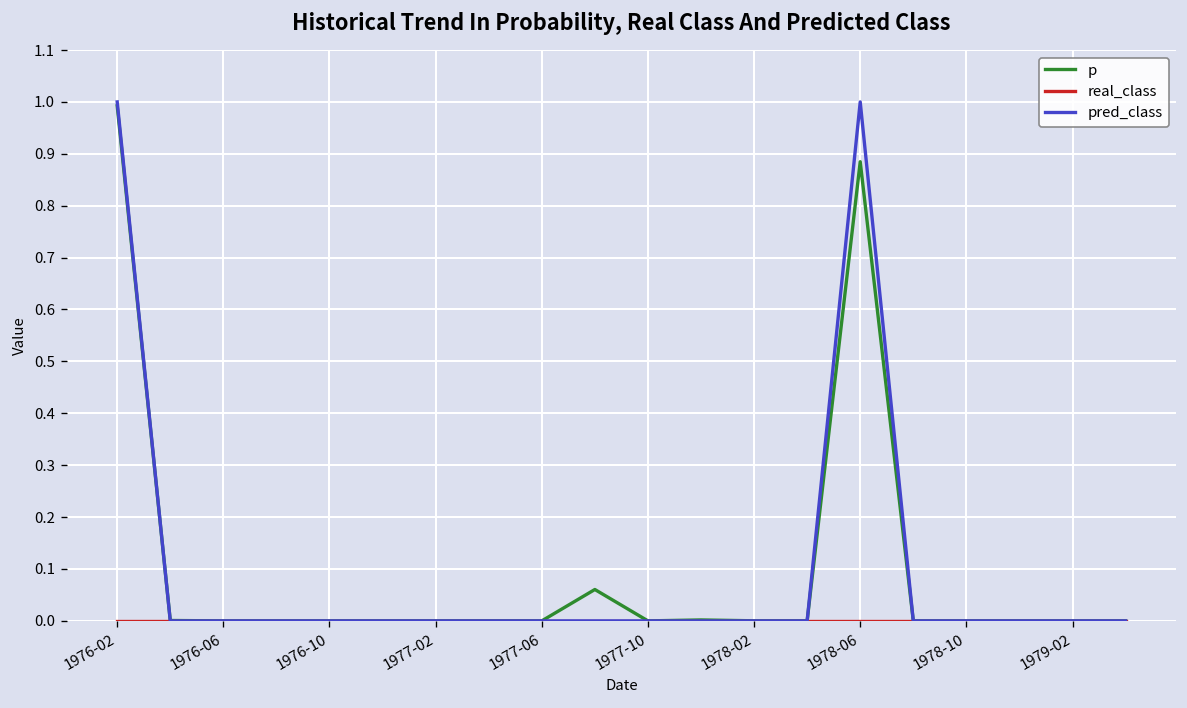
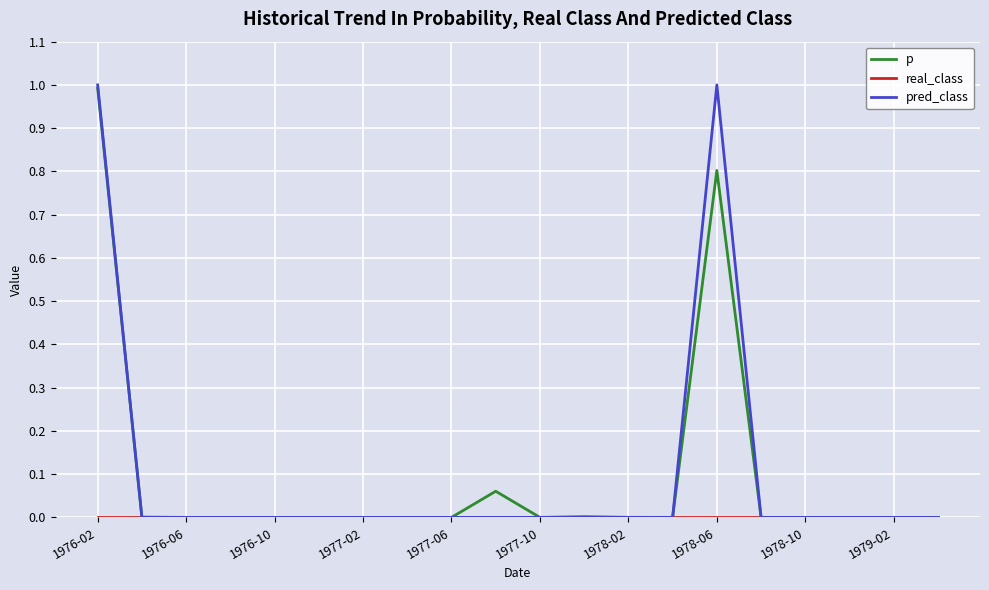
p, 1978-06: 0.88 -> 0.80
